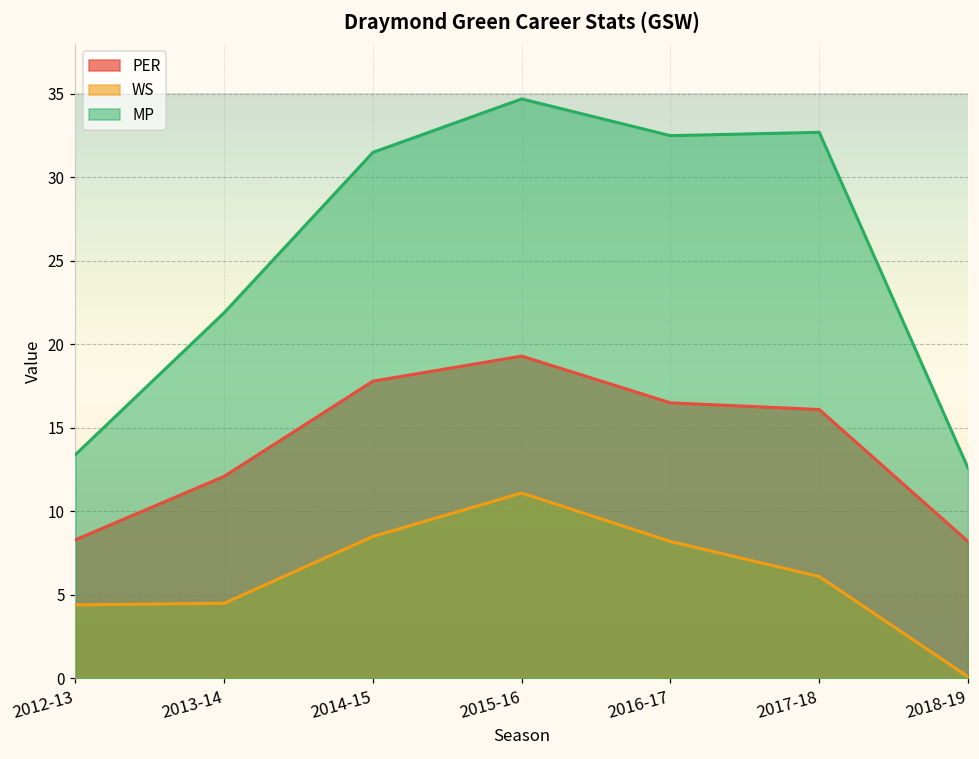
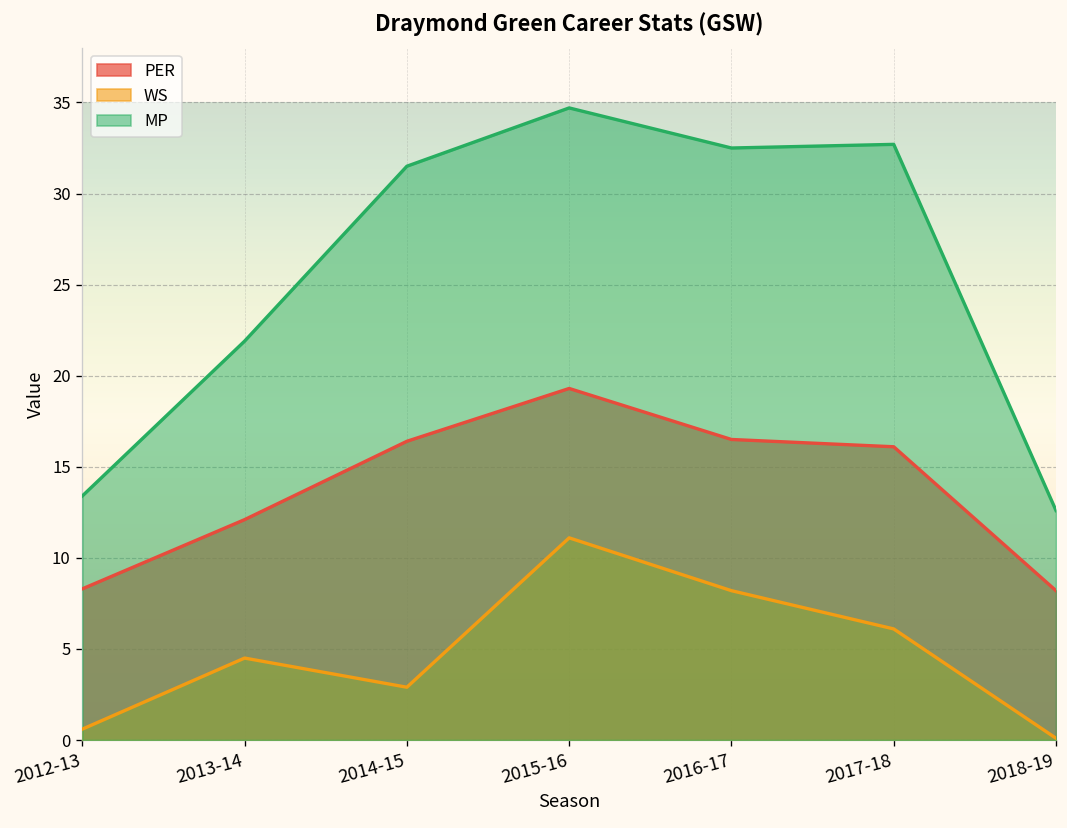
WS, 2012-13: 4.4 -> 0.6
PER, 2014-15: 17.8 -> 16.4
WS, 2014-15: 8.5 -> 2.9
